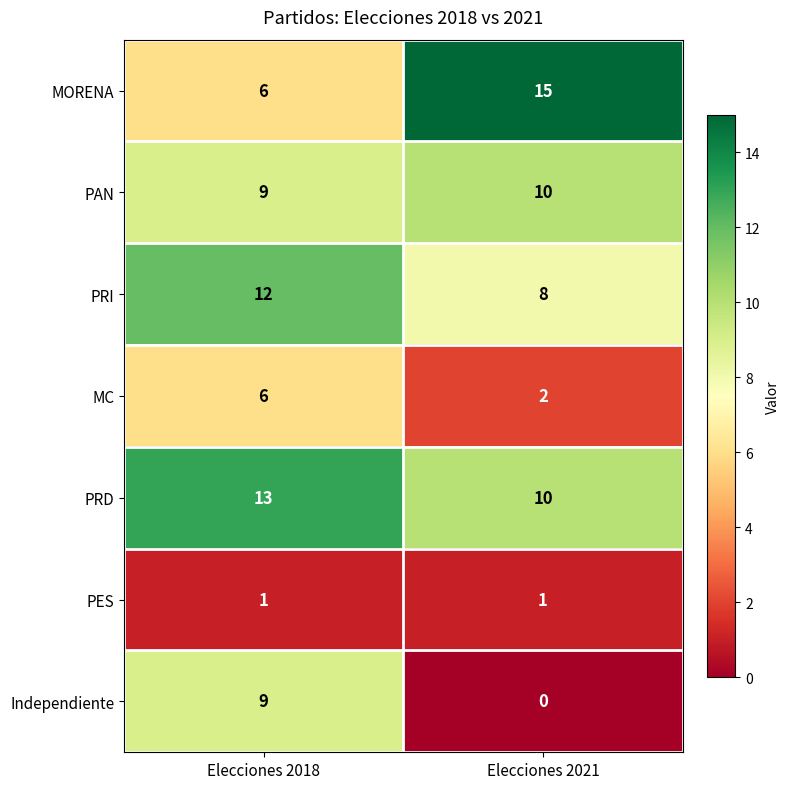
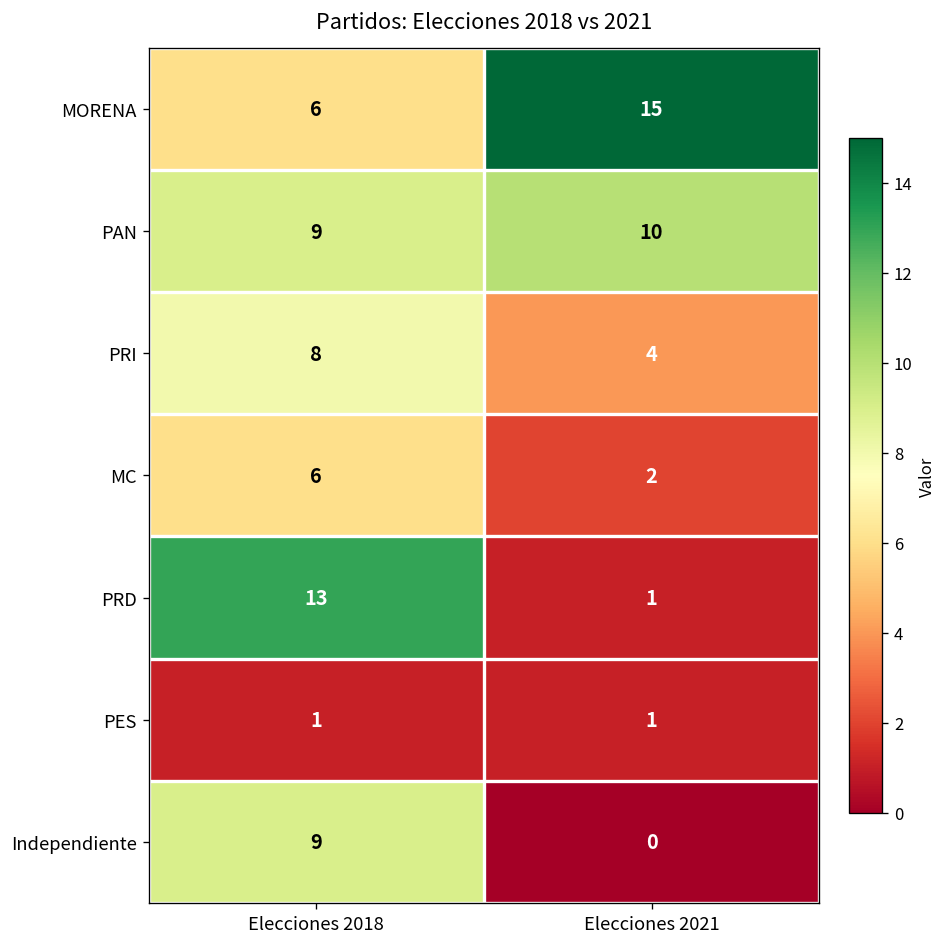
PRI, Elecciones 2018: 12 -> 8
PRI, Elecciones 2021: 8 -> 4
PRD, Elecciones 2021: 10 -> 1
